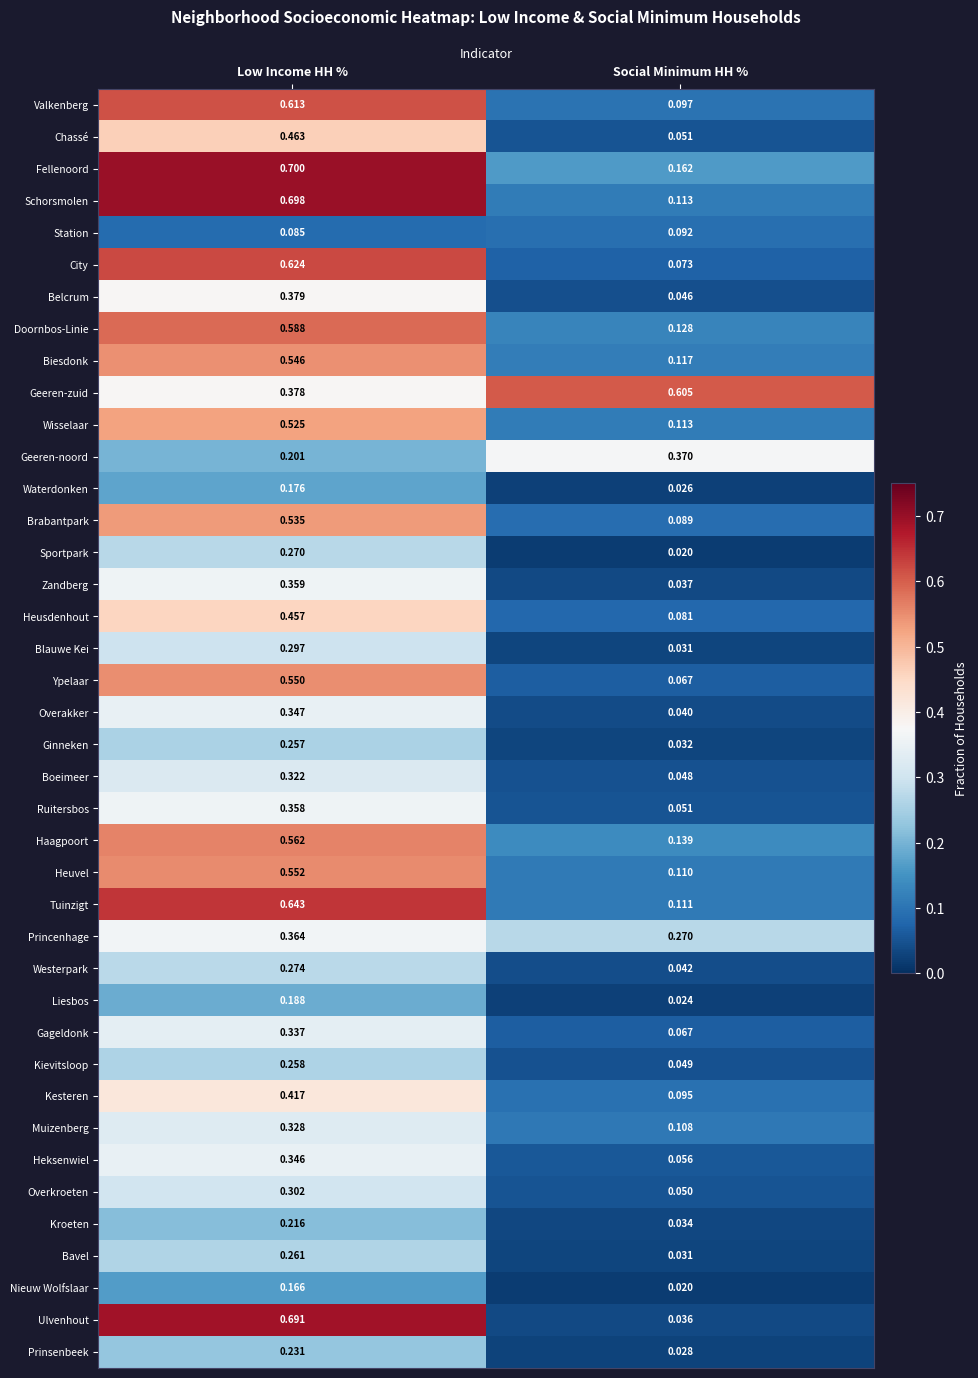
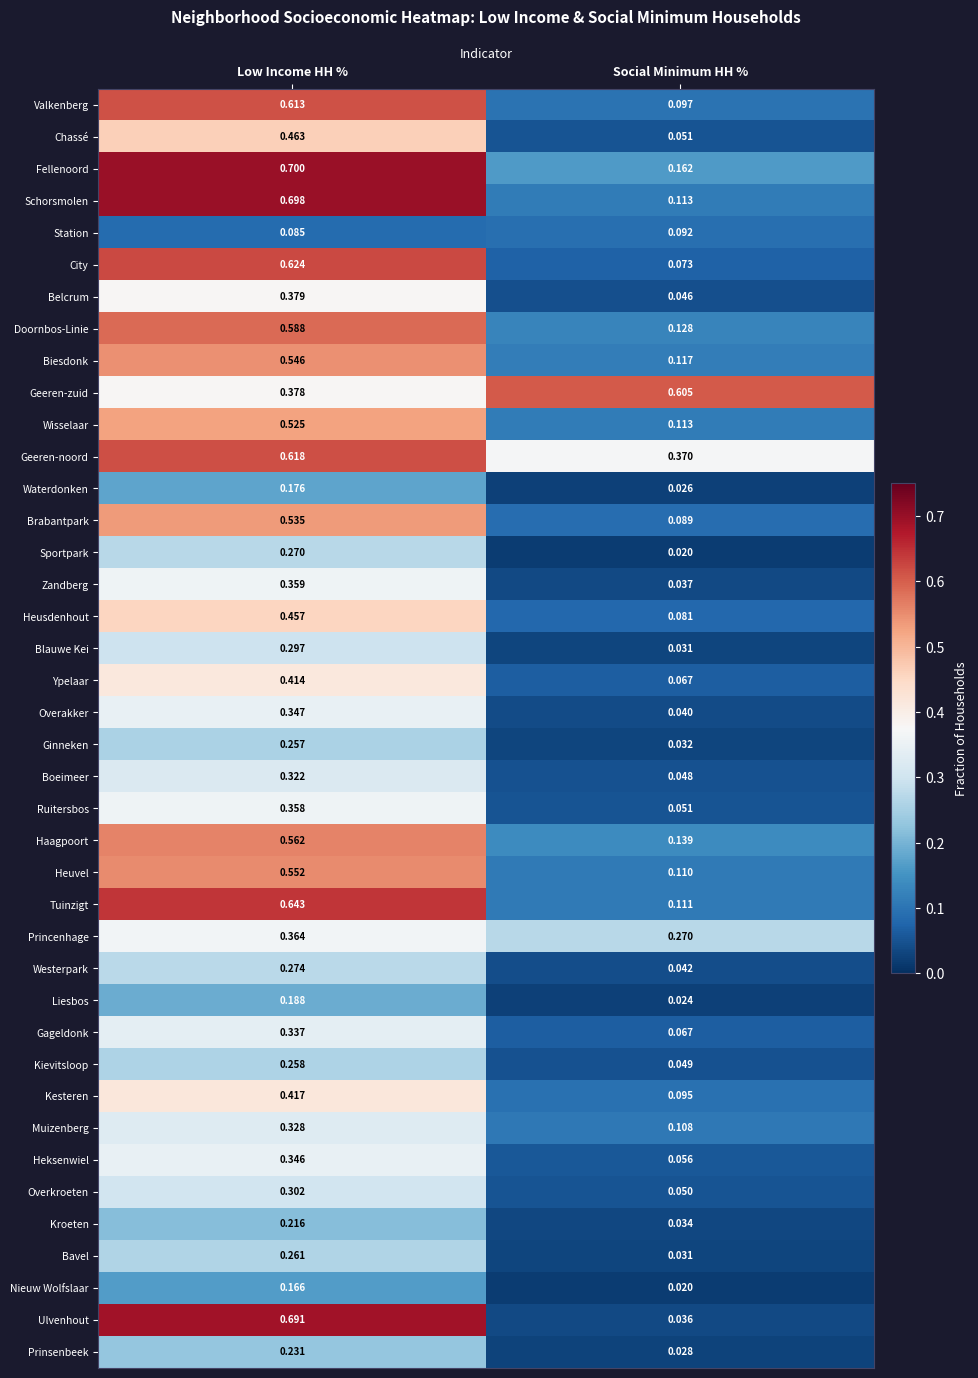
Geeren-noord, Low Income HH %: 0.201 -> 0.618
Ypelaar, Low Income HH %: 0.550 -> 0.414
